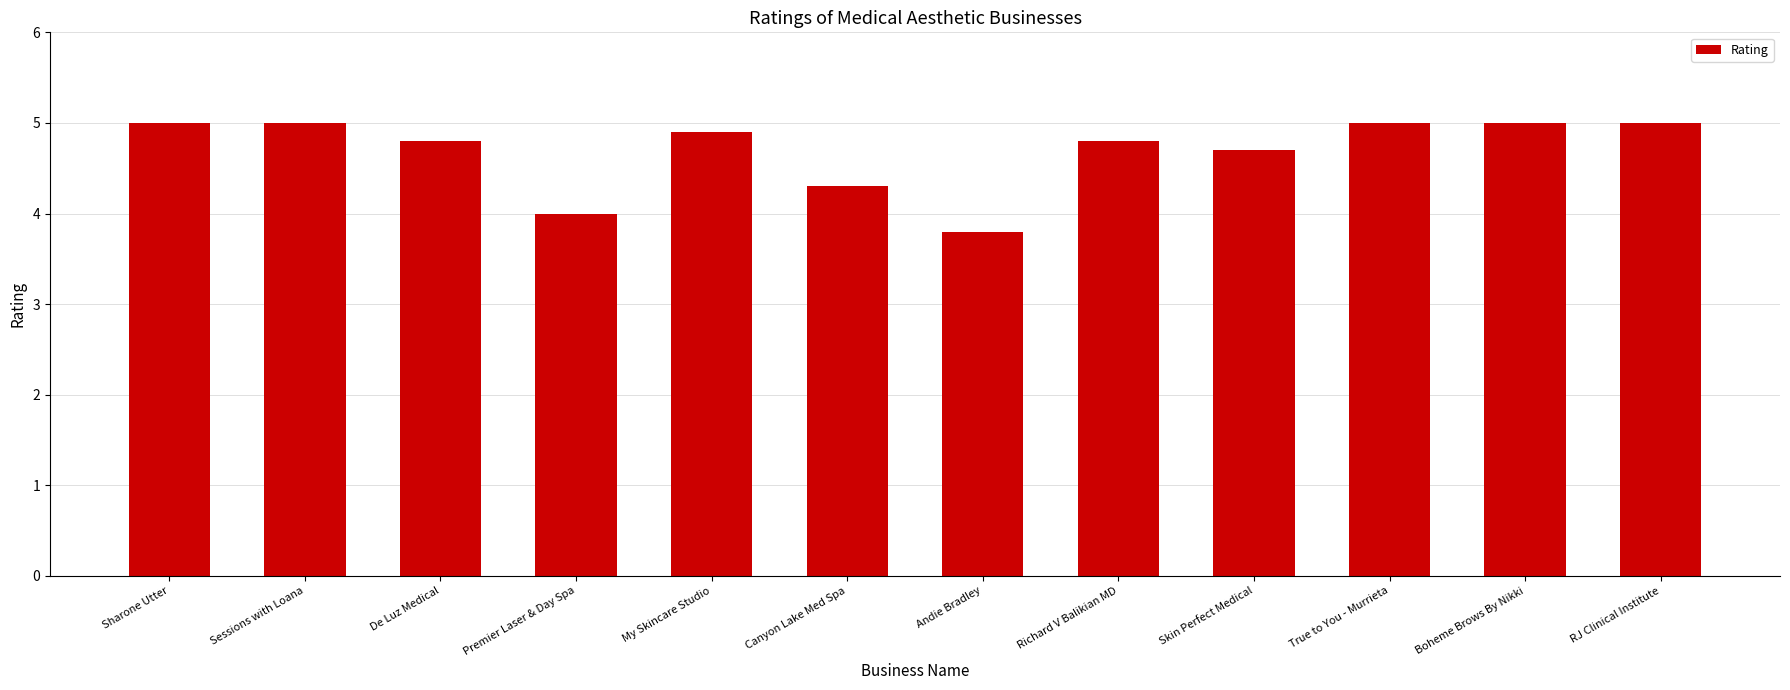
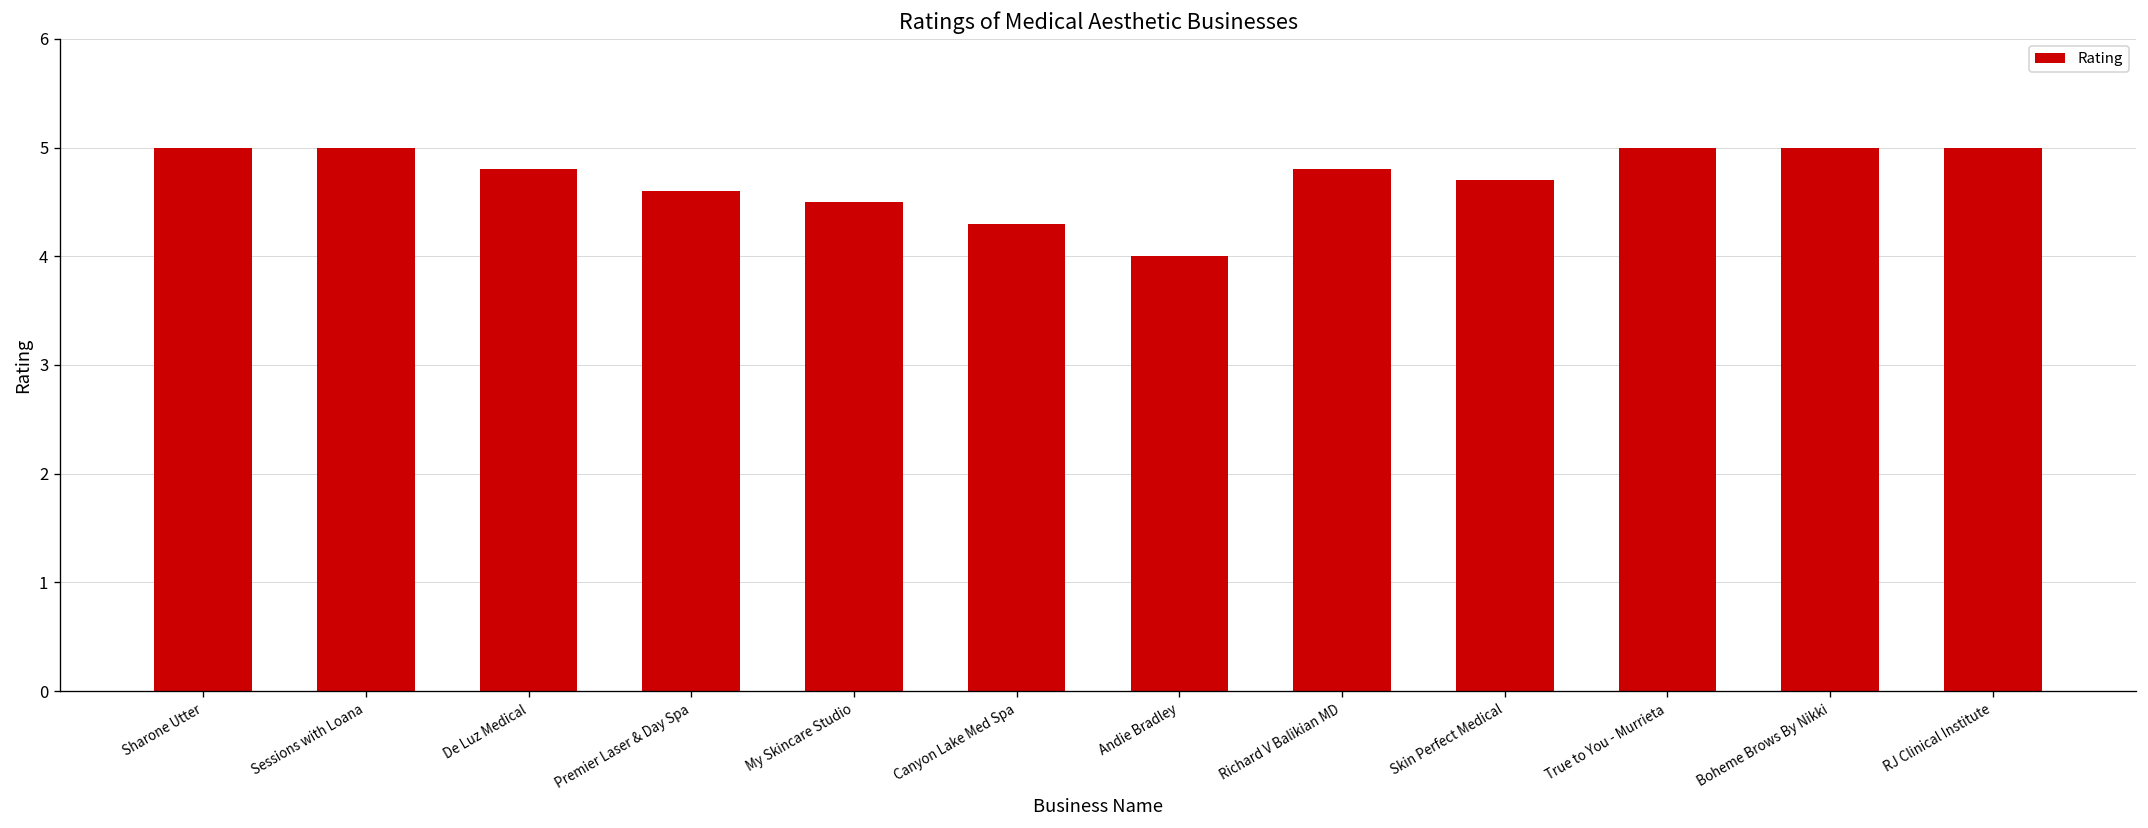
Premier Laser & Day Spa: 4.0 -> 4.6
My Skincare Studio: 4.9 -> 4.5
Andie Bradley: 3.8 -> 4.0
